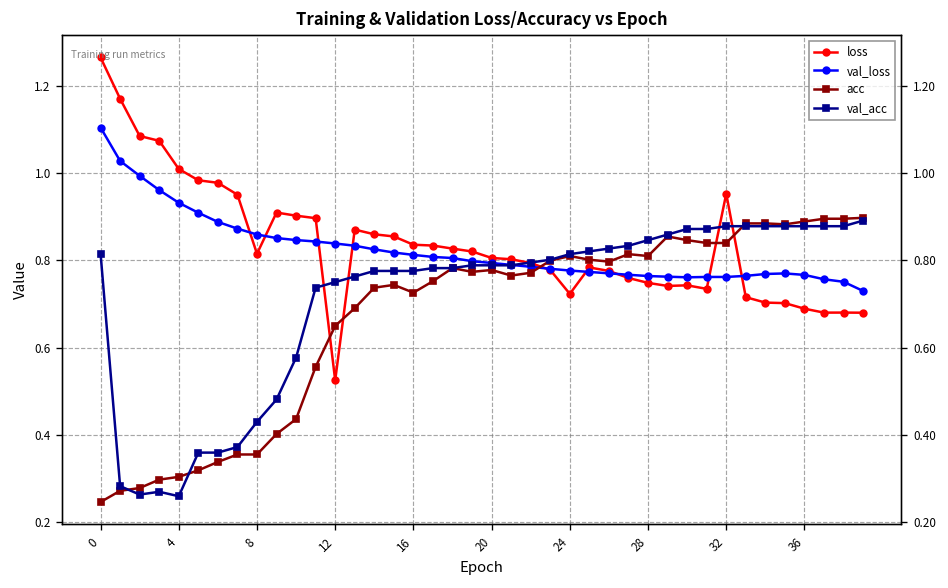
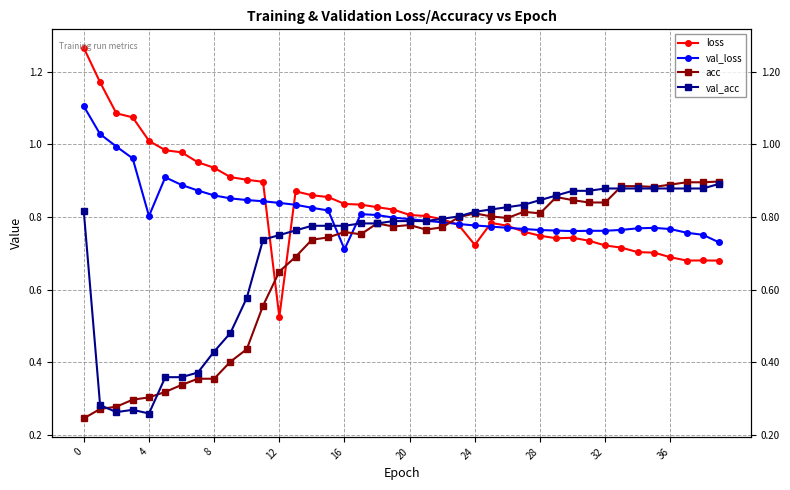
val_loss, 4: 0.93 -> 0.80
loss, 8: 0.82 -> 0.94
val_loss, 16: 0.81 -> 0.71
acc, 16: 0.73 -> 0.76
loss, 32: 0.95 -> 0.72
